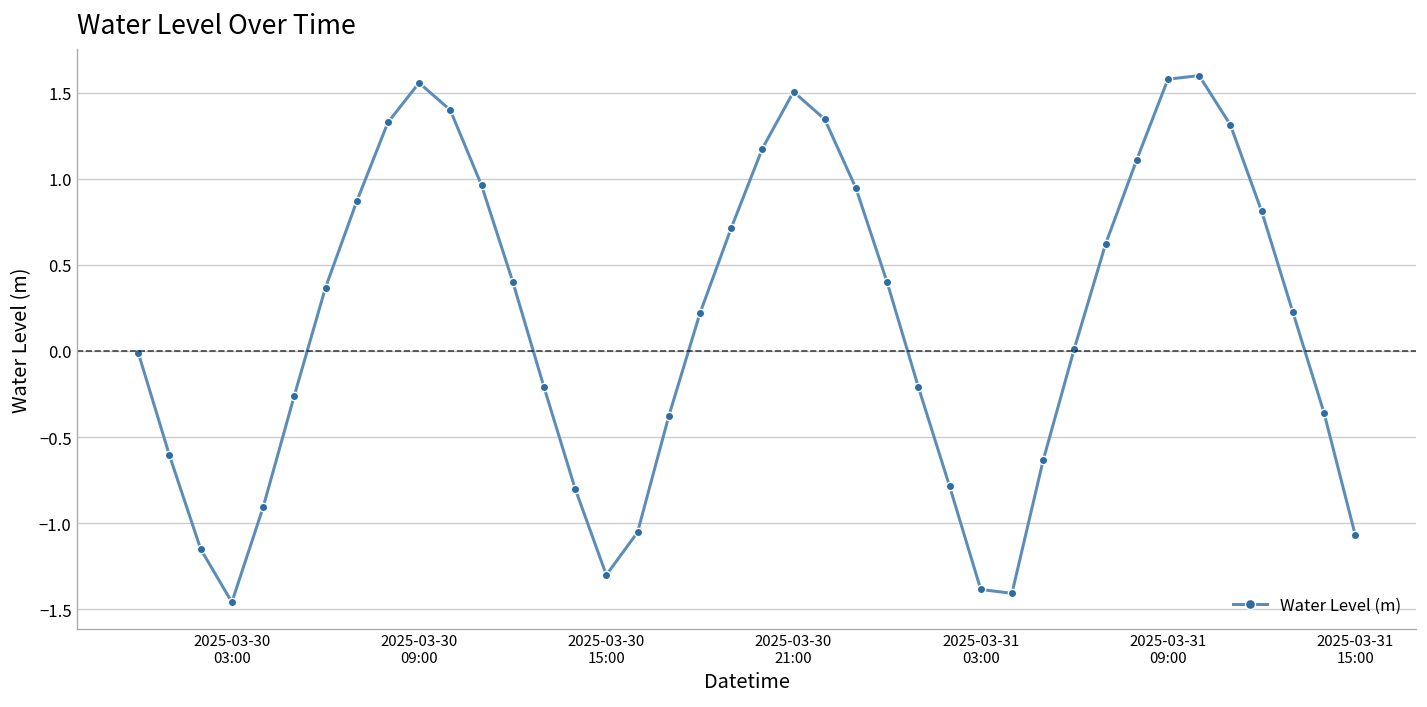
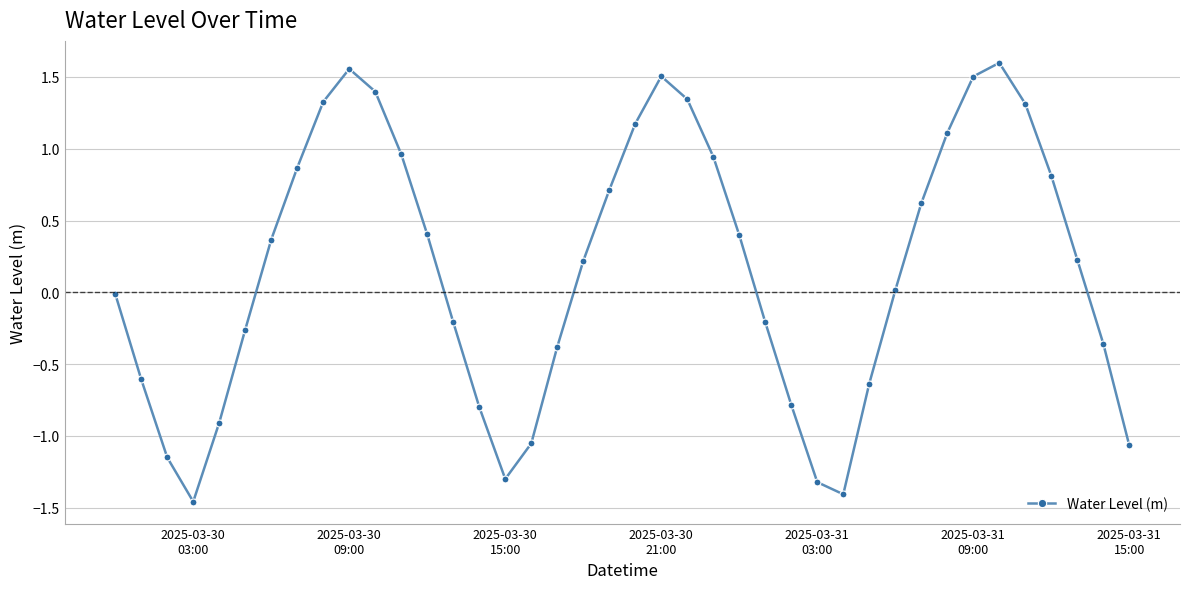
2025-03-31 03:00: -1.38 -> -1.32
2025-03-31 09:00: 1.58 -> 1.50
